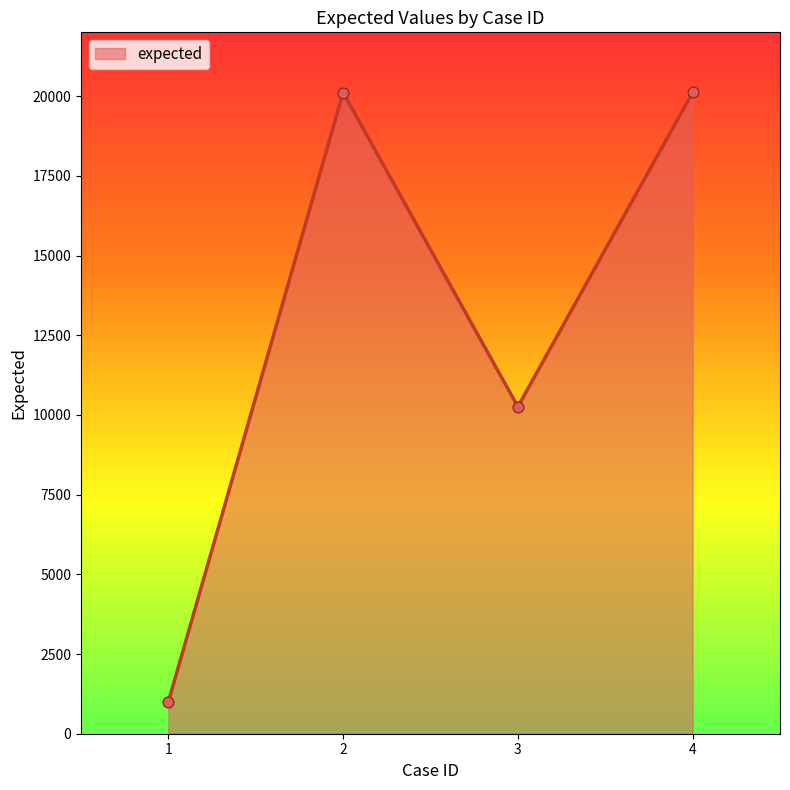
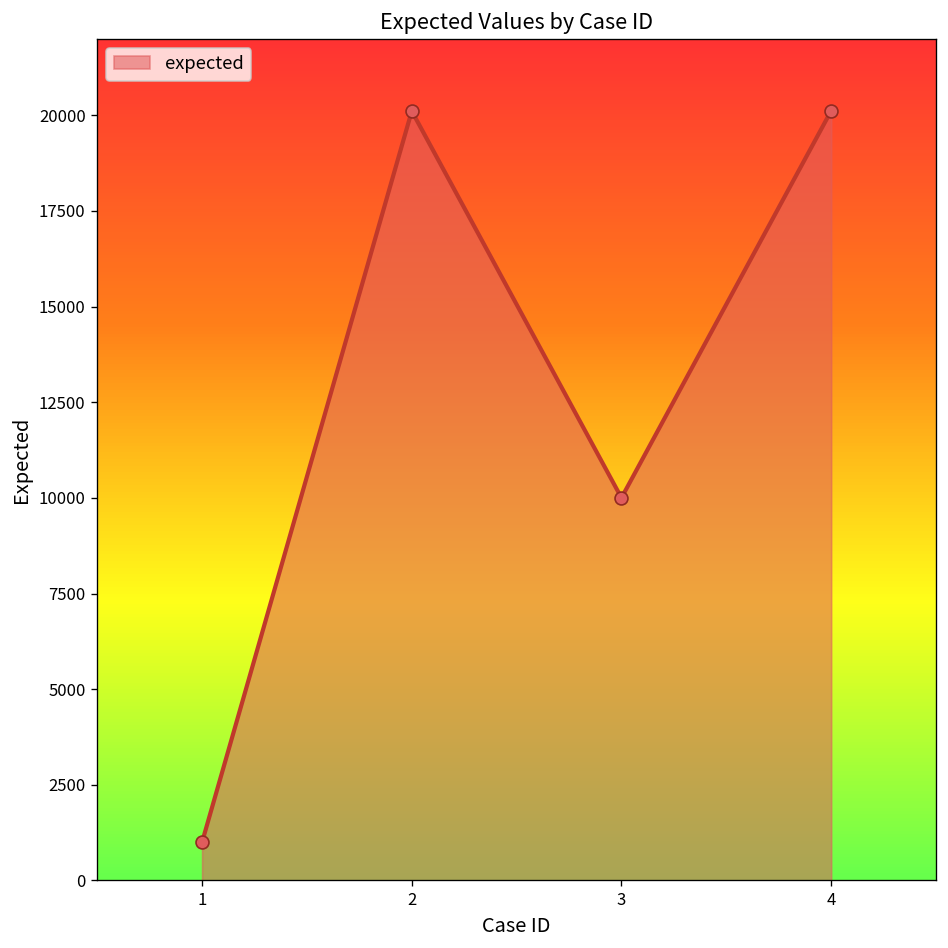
3: 10300 -> 10000
